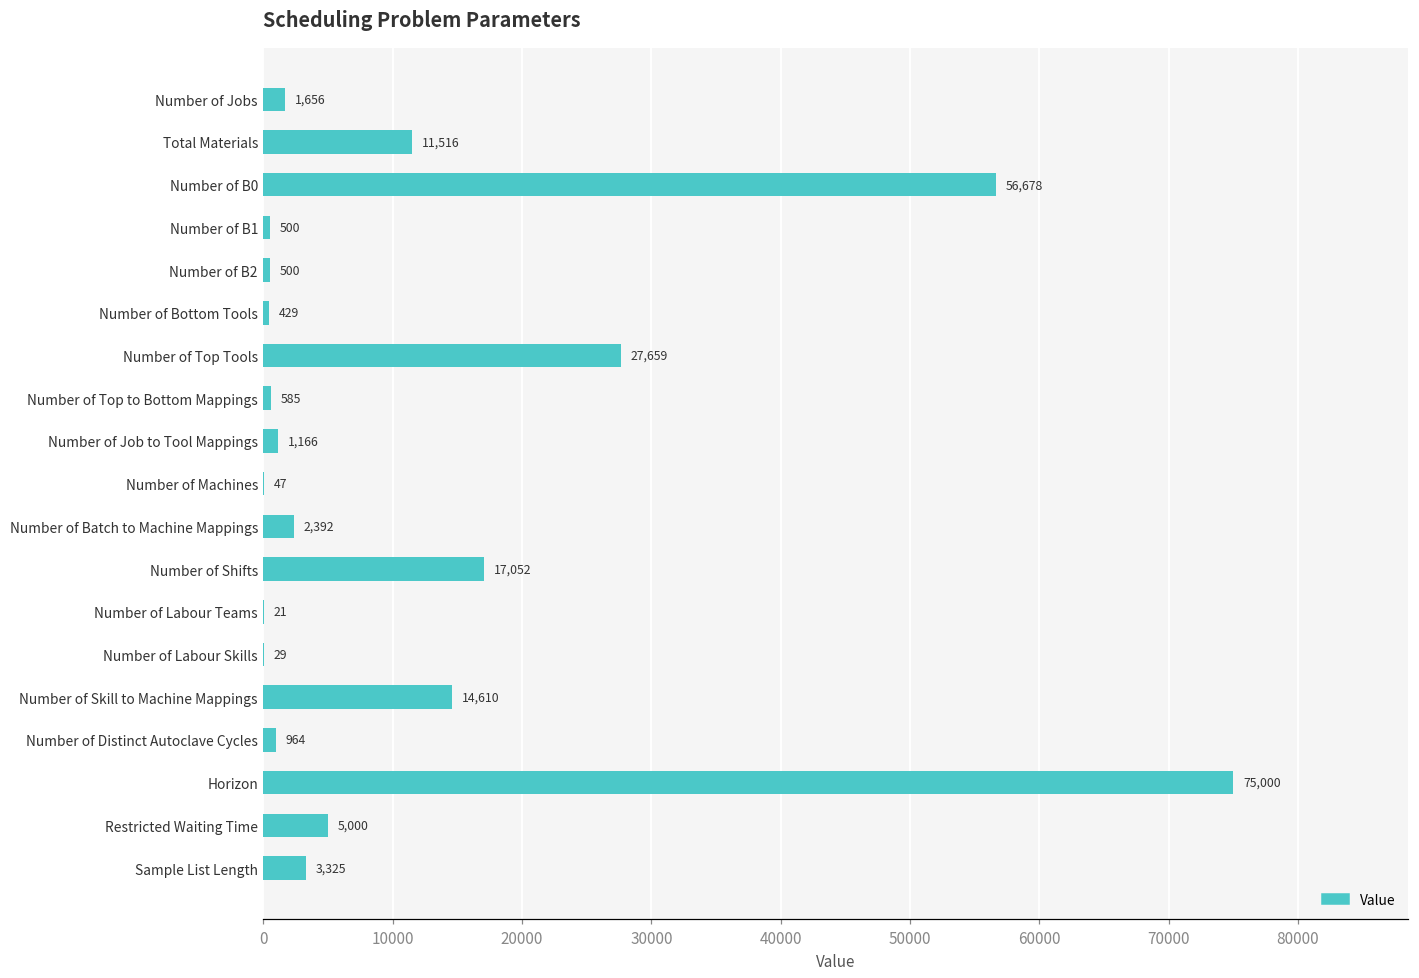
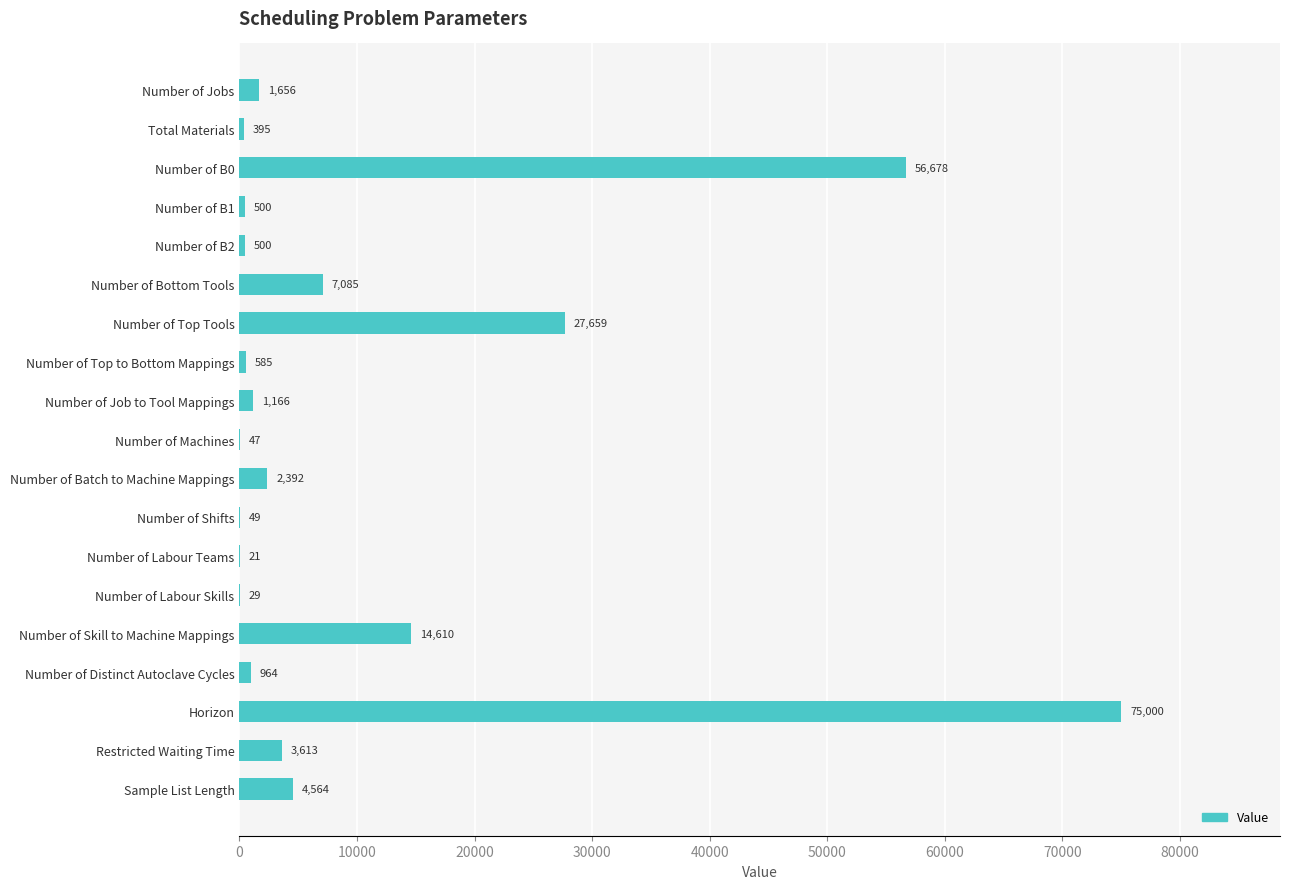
Total Materials: 11,516 -> 395
Number of Bottom Tools: 429 -> 7,085
Number of Shifts: 17,052 -> 49
Restricted Waiting Time: 5,000 -> 3,613
Sample List Length: 3,325 -> 4,564
